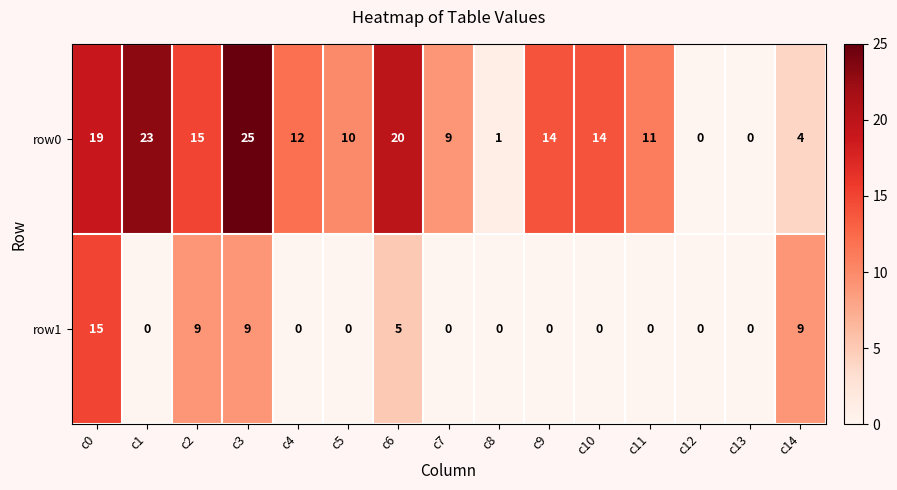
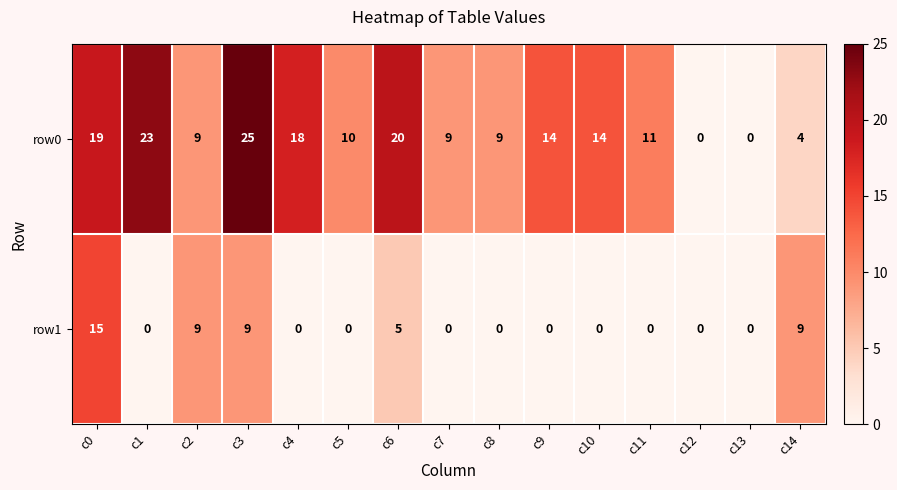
row0, c2: 15 -> 9
row0, c4: 12 -> 18
row0, c8: 1 -> 9
